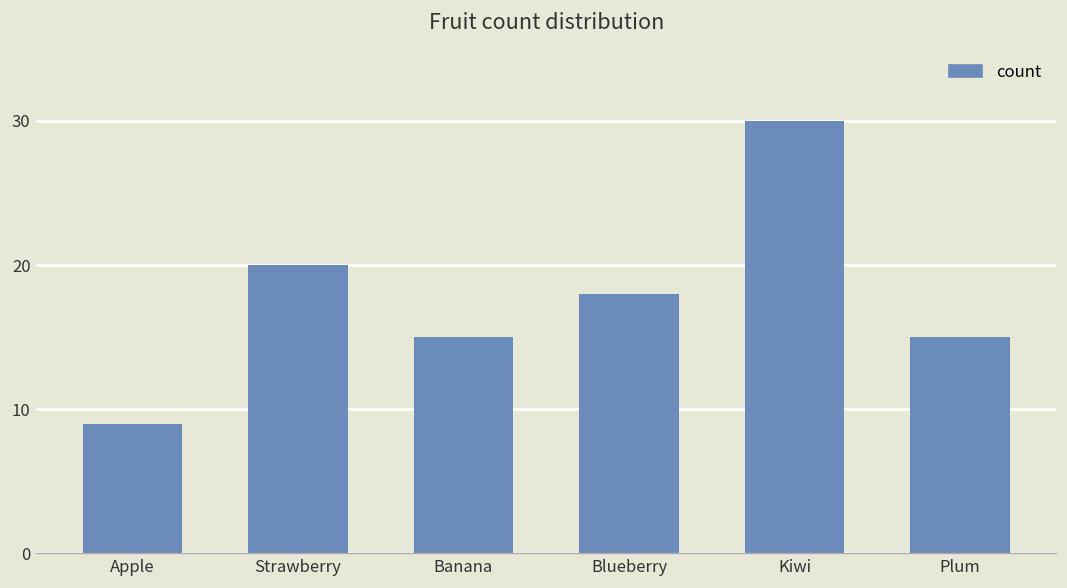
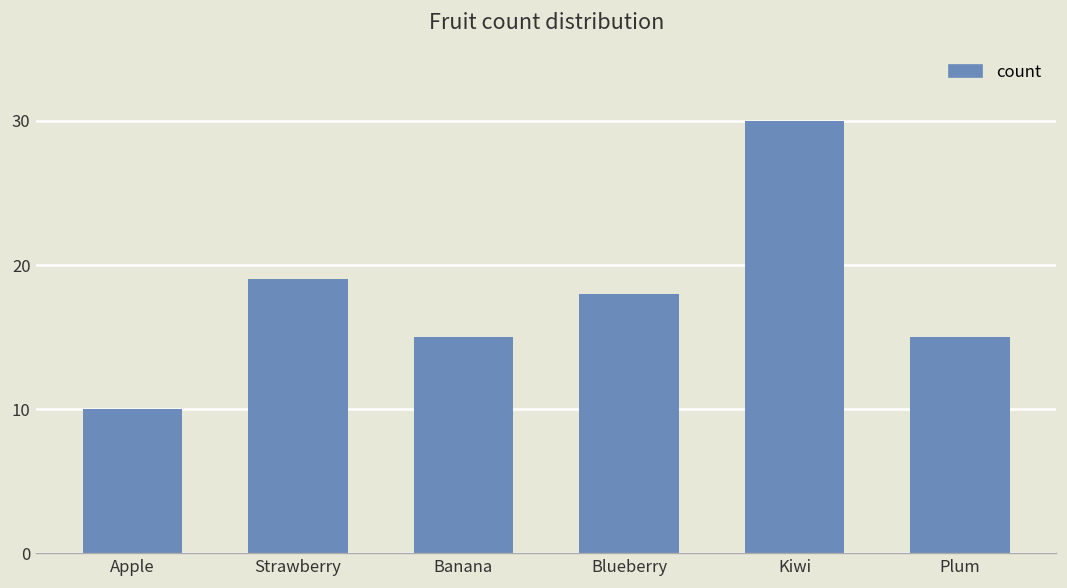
Apple: 9 -> 10
Strawberry: 20 -> 19
